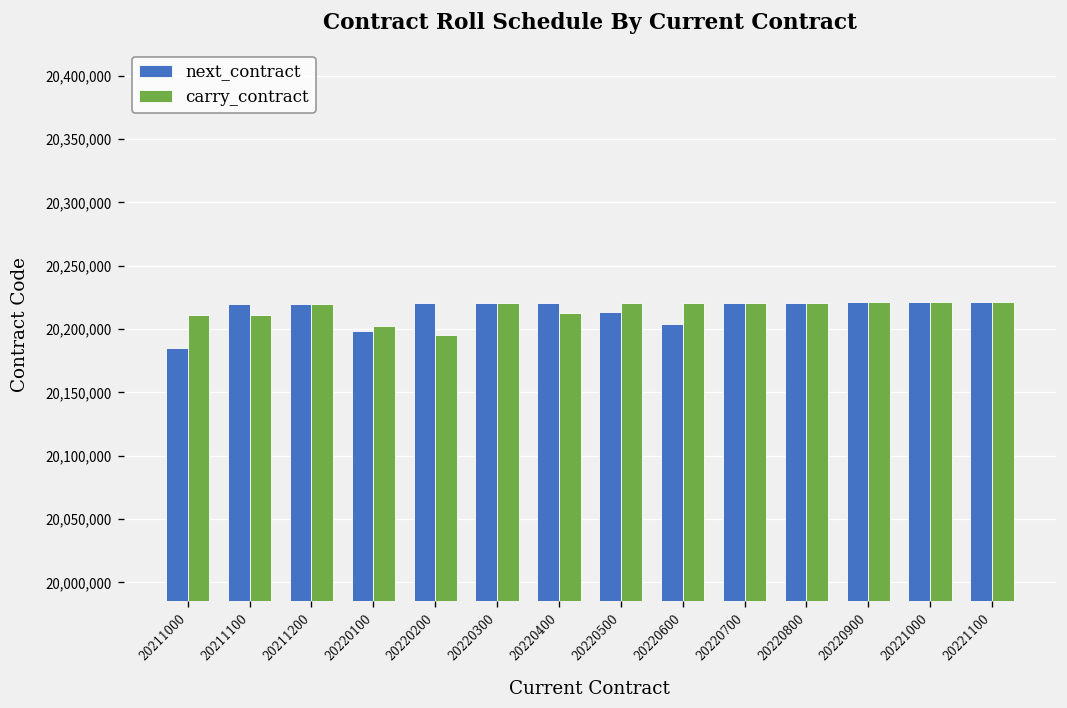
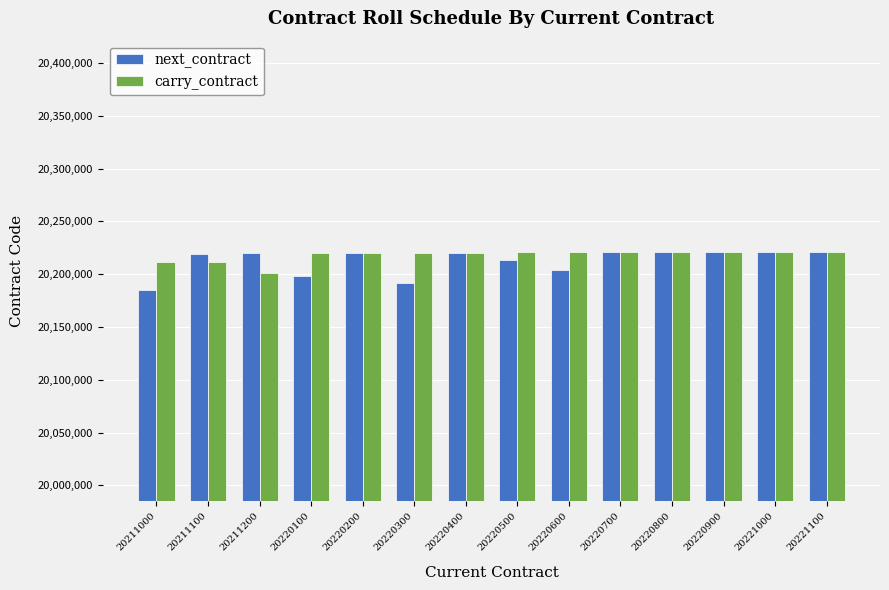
carry_contract, 20211200: 20,220,000 -> 20,201,000
carry_contract, 20220100: 20,202,000 -> 20,220,000
carry_contract, 20220200: 20,196,000 -> 20,220,000
next_contract, 20220300: 20,220,000 -> 20,192,000
carry_contract, 20220400: 20,213,000 -> 20,221,000
